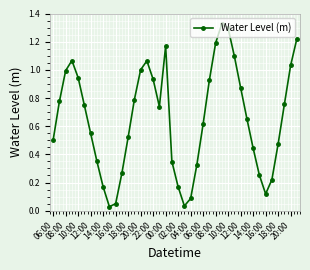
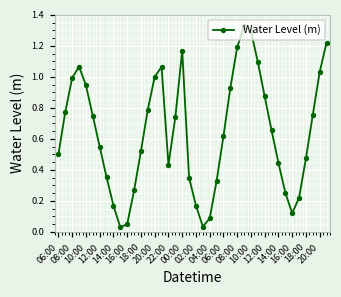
22:00: 0.93 -> 0.43
